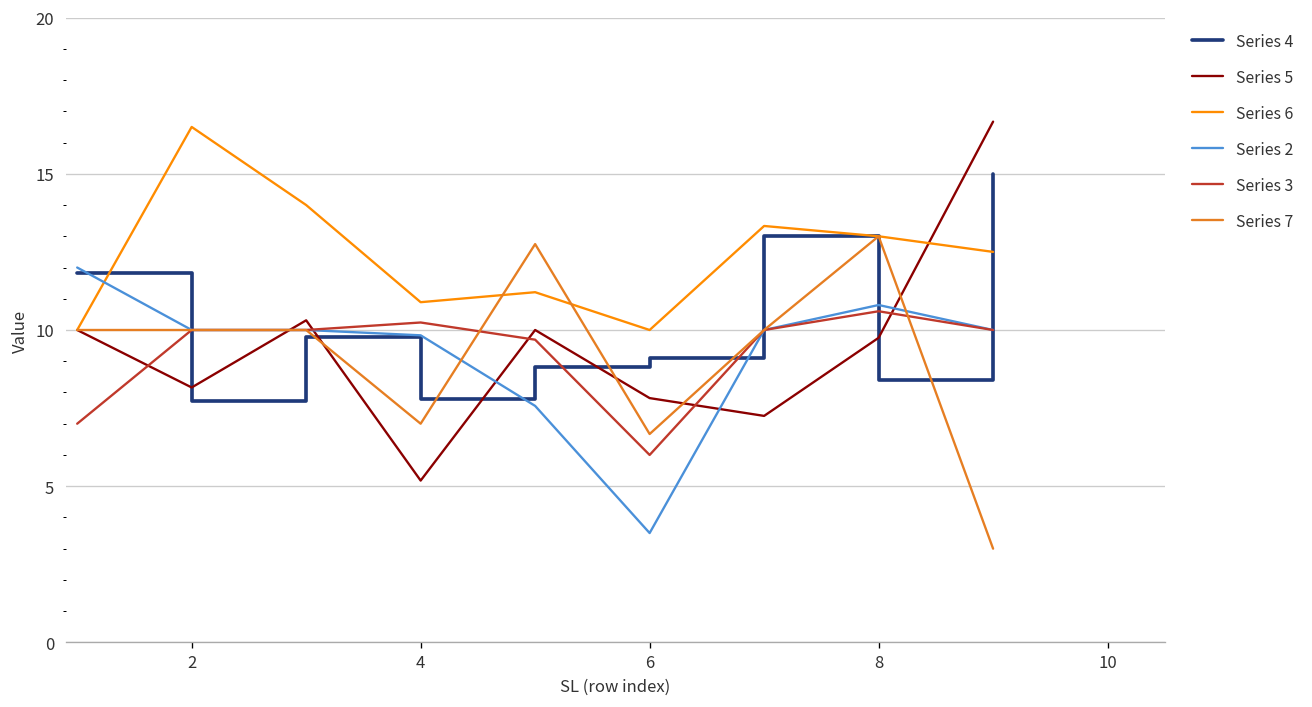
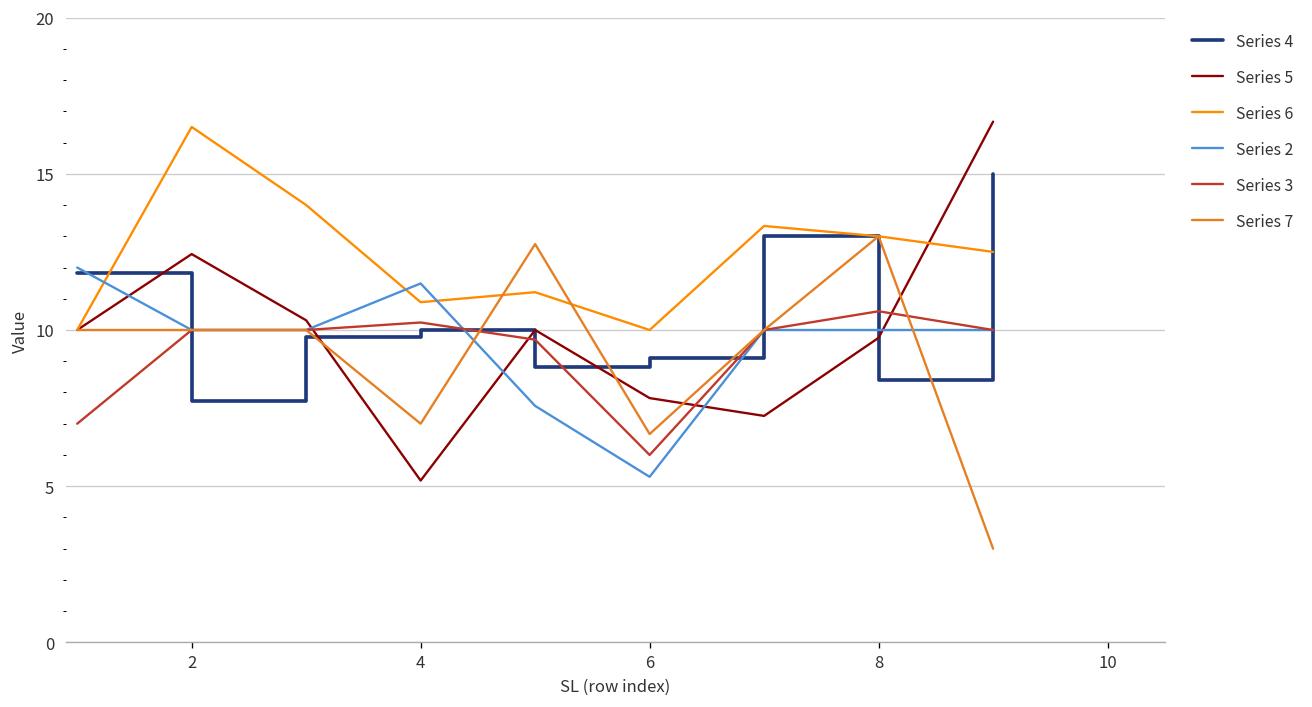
Series 5, 2: 8.2 -> 12.4
Series 4, 4: 7.8 -> 10.0
Series 2, 4: 9.8 -> 11.5
Series 2, 6: 3.5 -> 5.3
Series 2, 8: 10.8 -> 10.0
